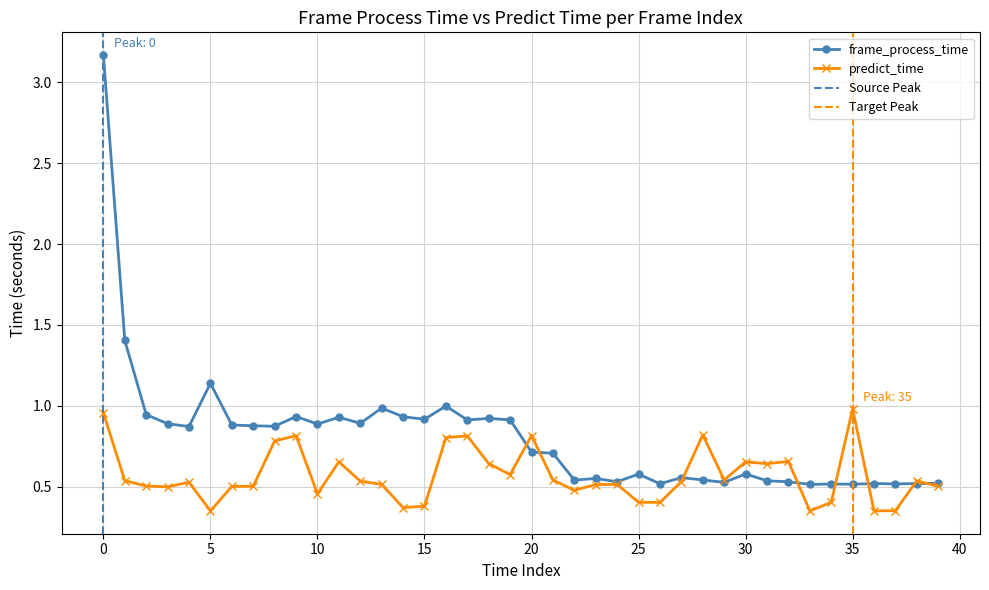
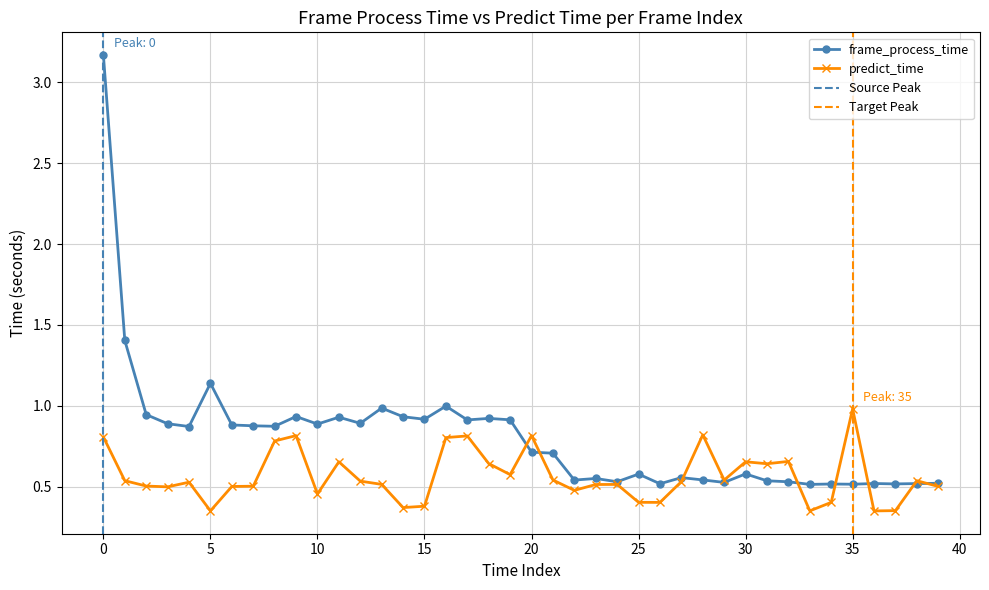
predict_time, 0: 0.96 -> 0.81
